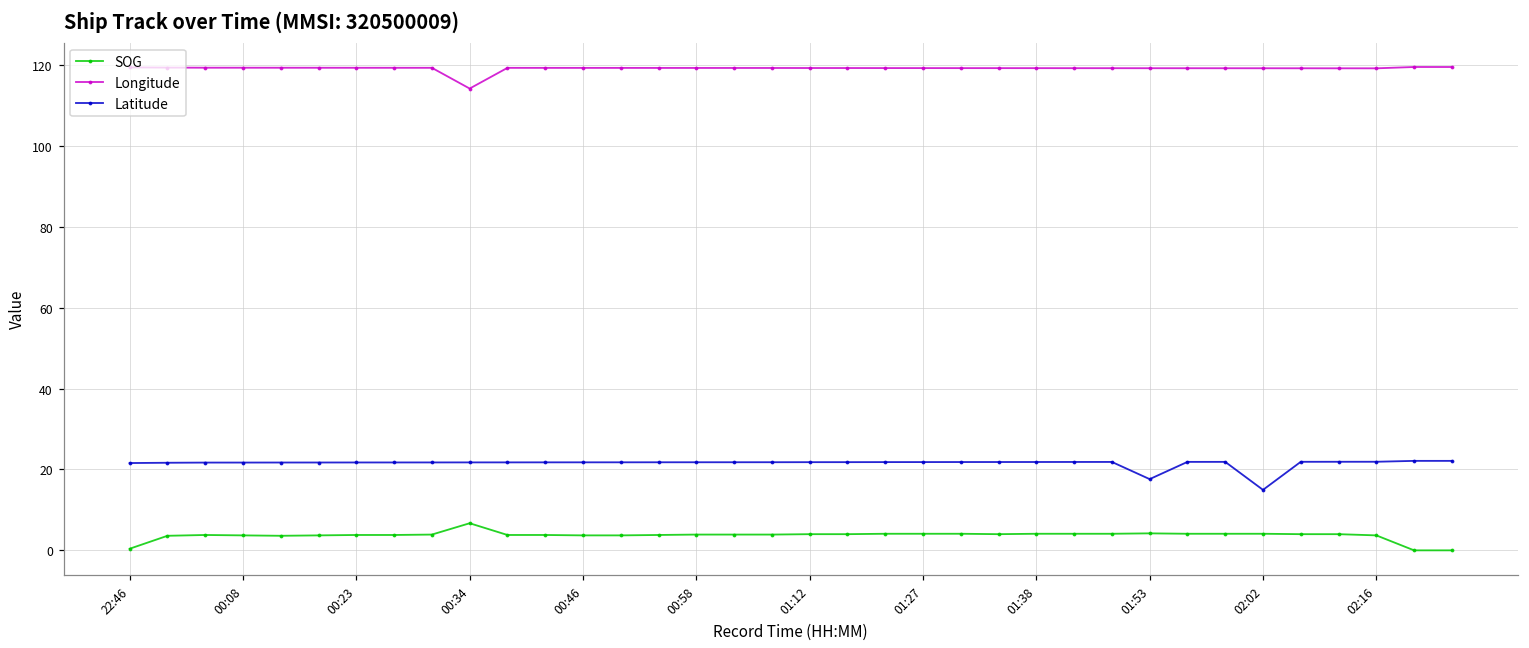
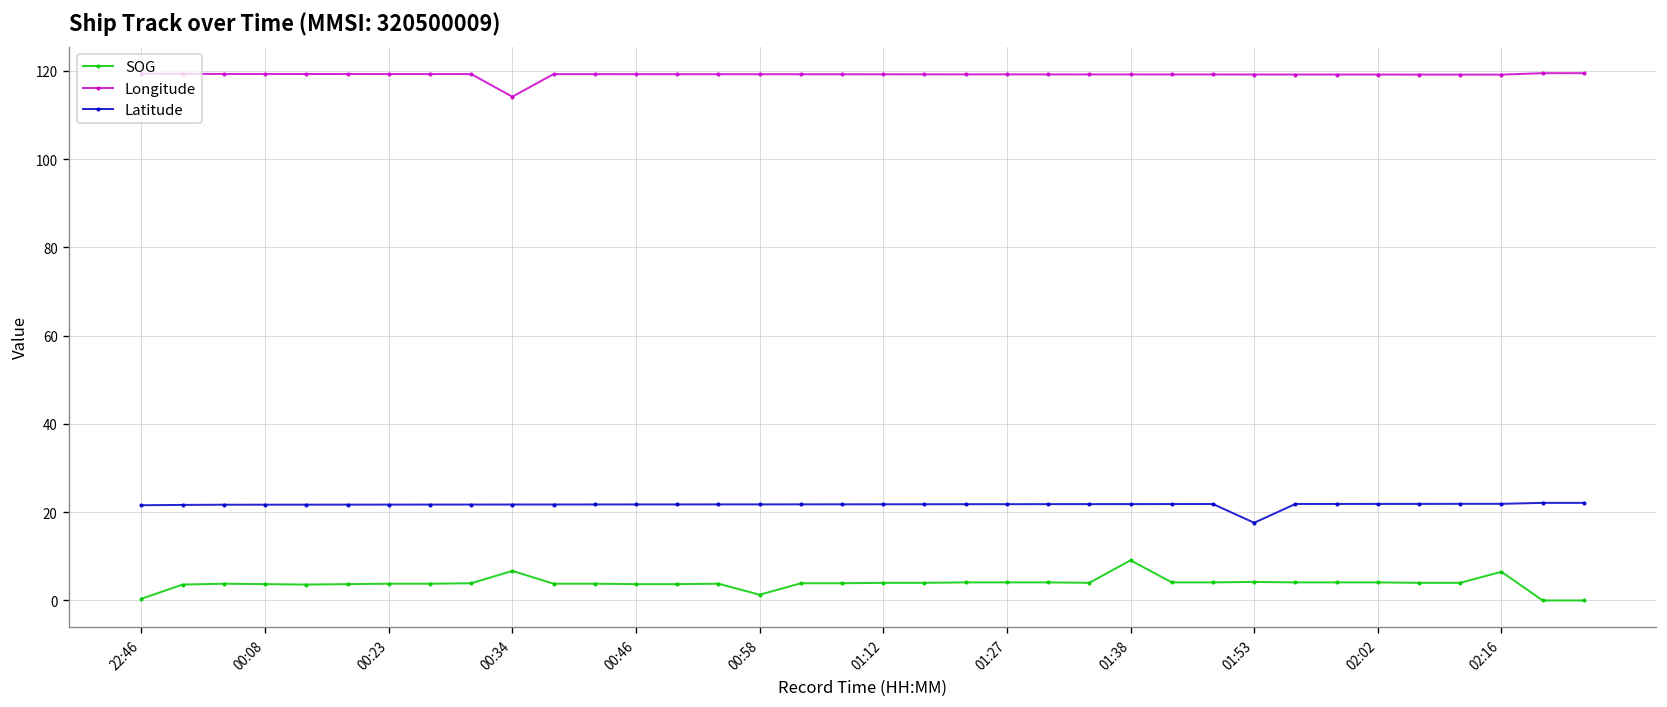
SOG, 00:58: 4 -> 1
SOG, 01:38: 4 -> 9
Latitude, 02:02: 15 -> 22
SOG, 02:16: 4 -> 7
